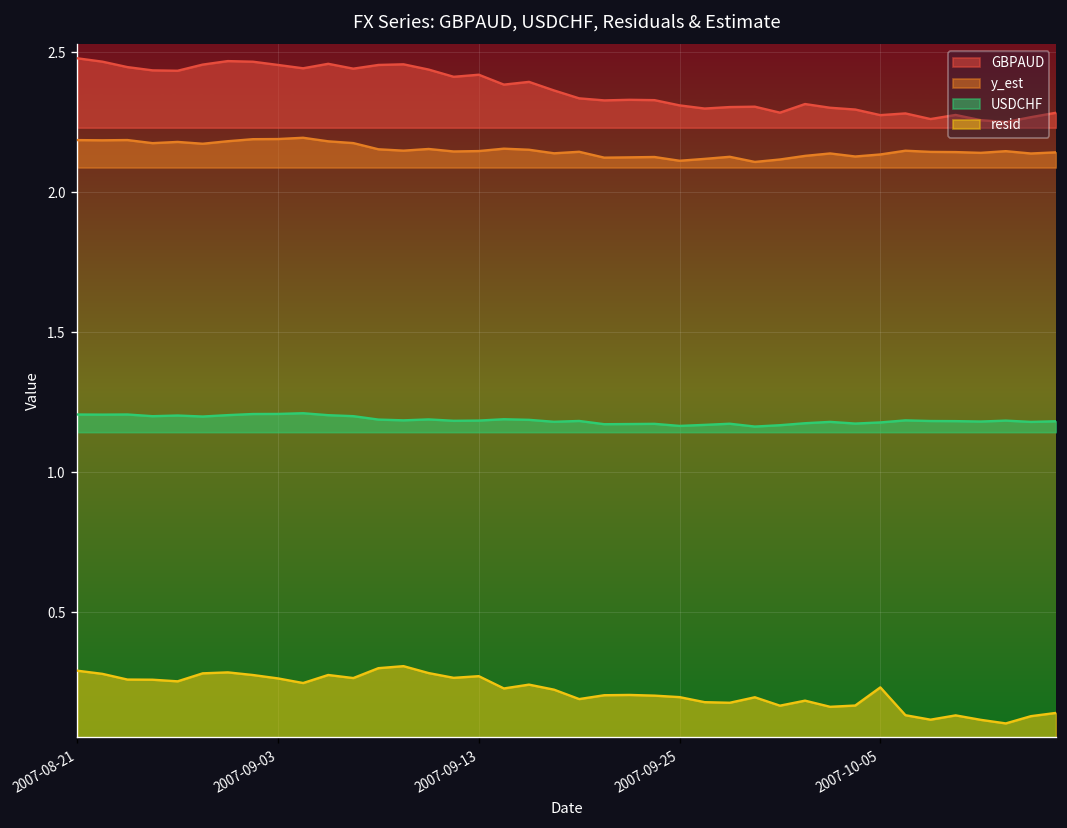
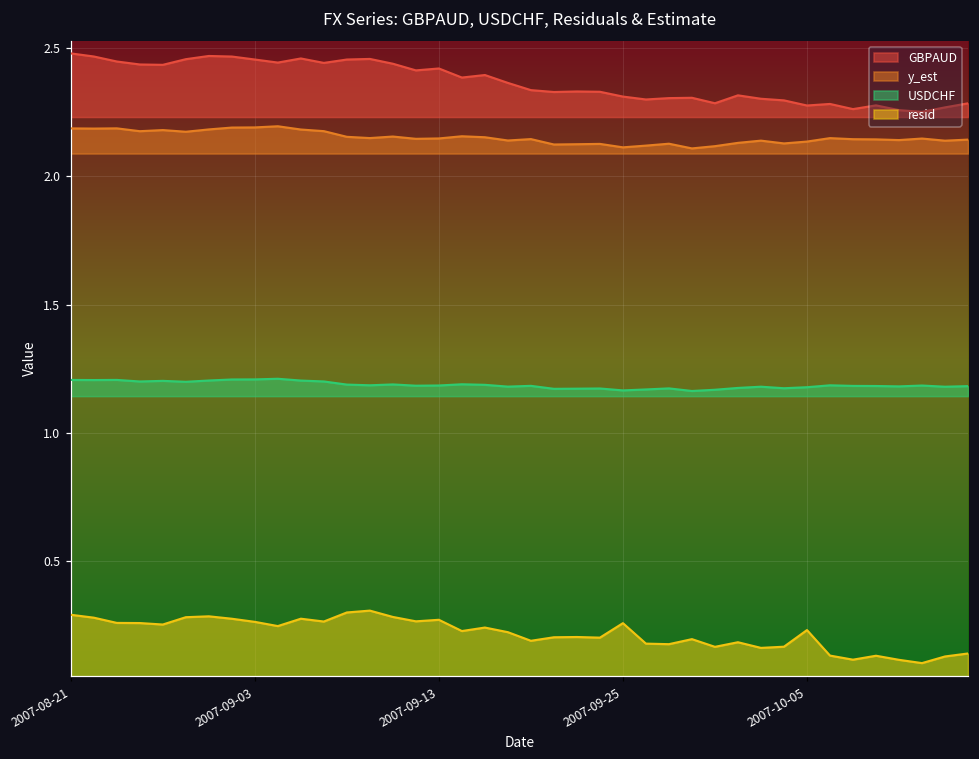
resid, 2007-09-25: 0.20 -> 0.26
